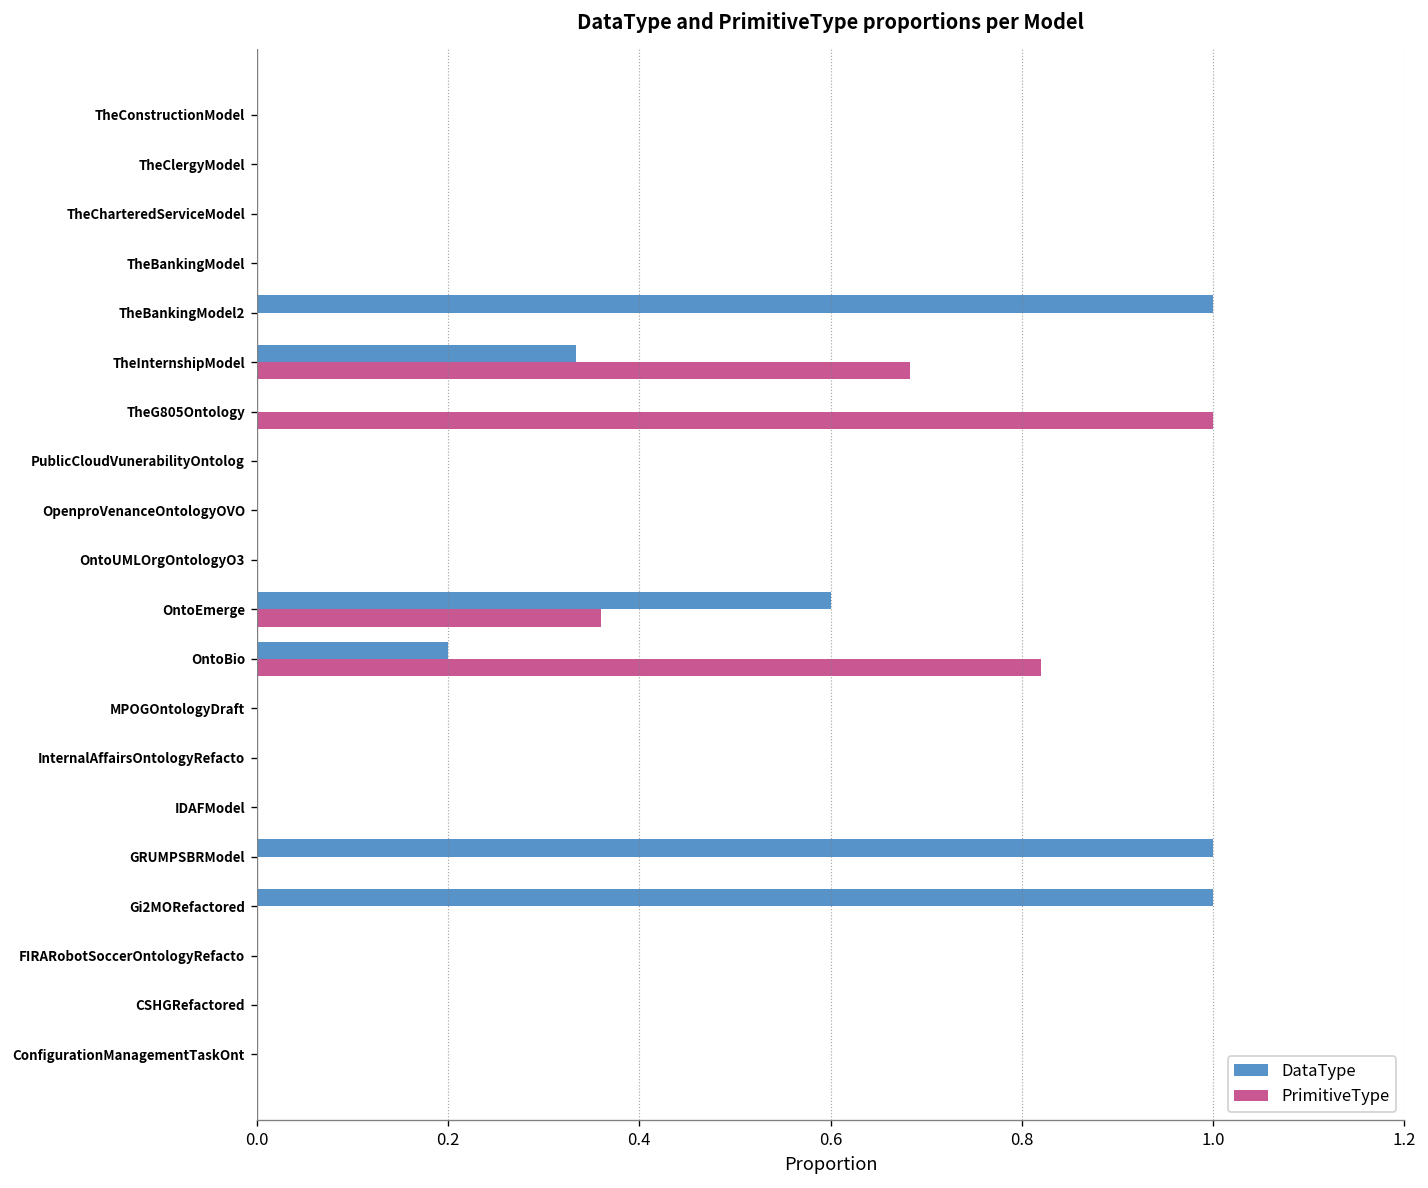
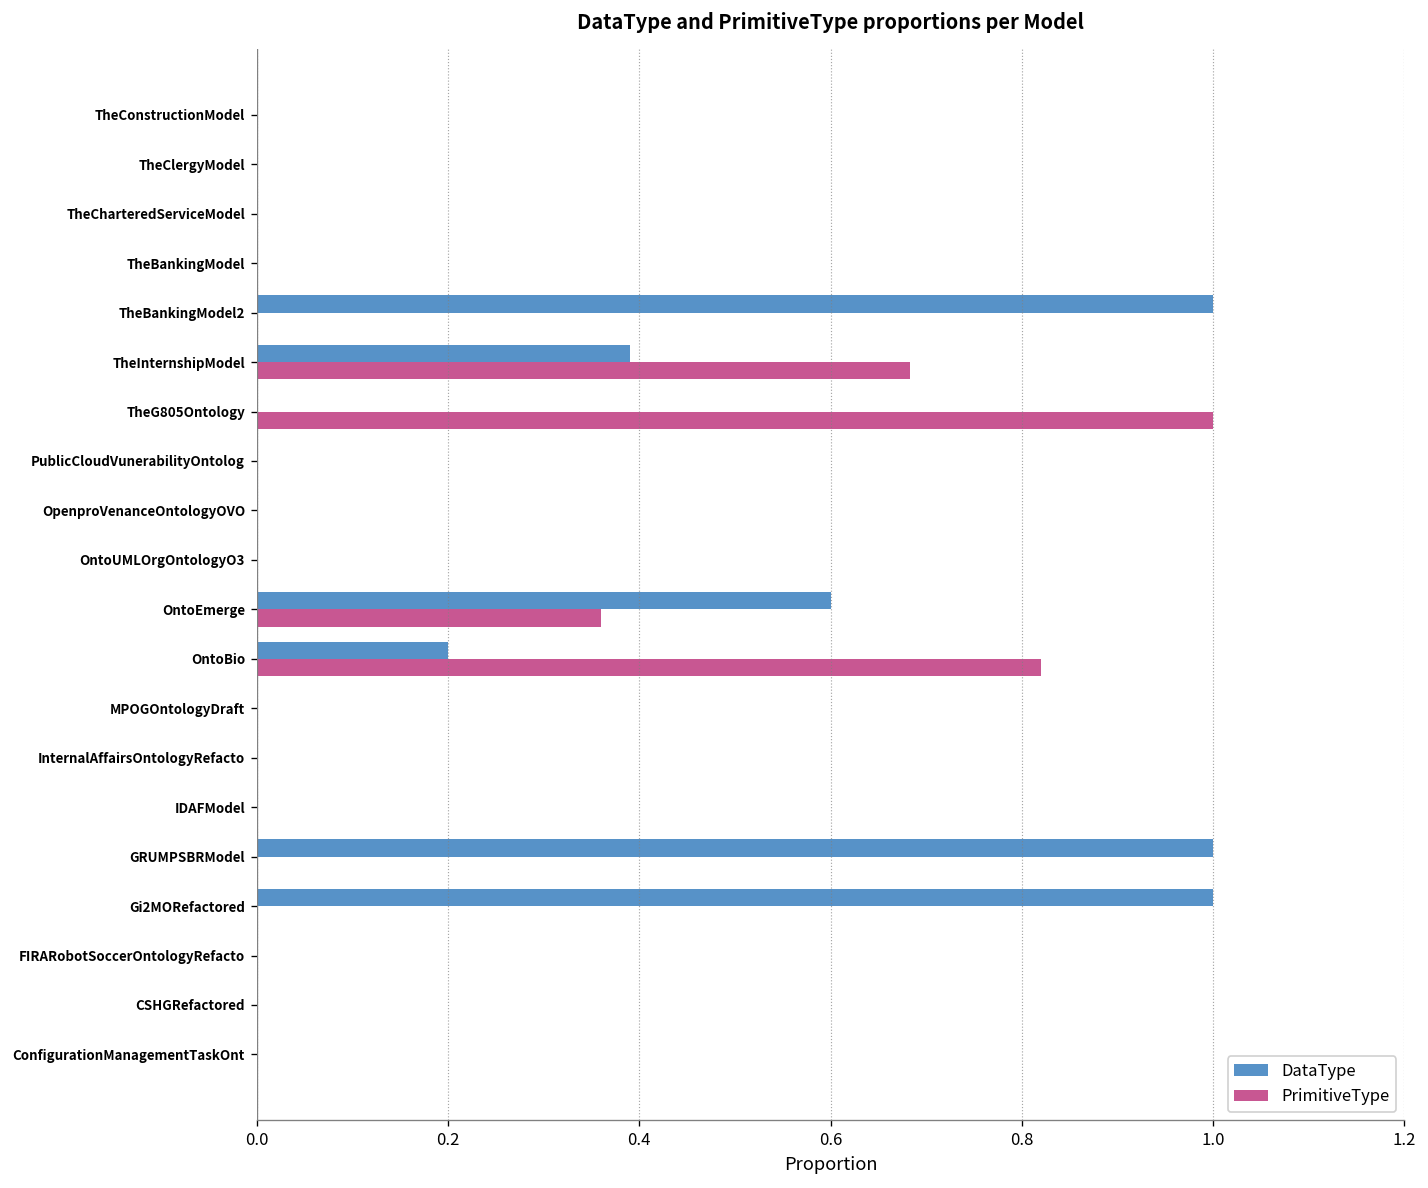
DataType, TheInternshipModel: 0.33 -> 0.39
